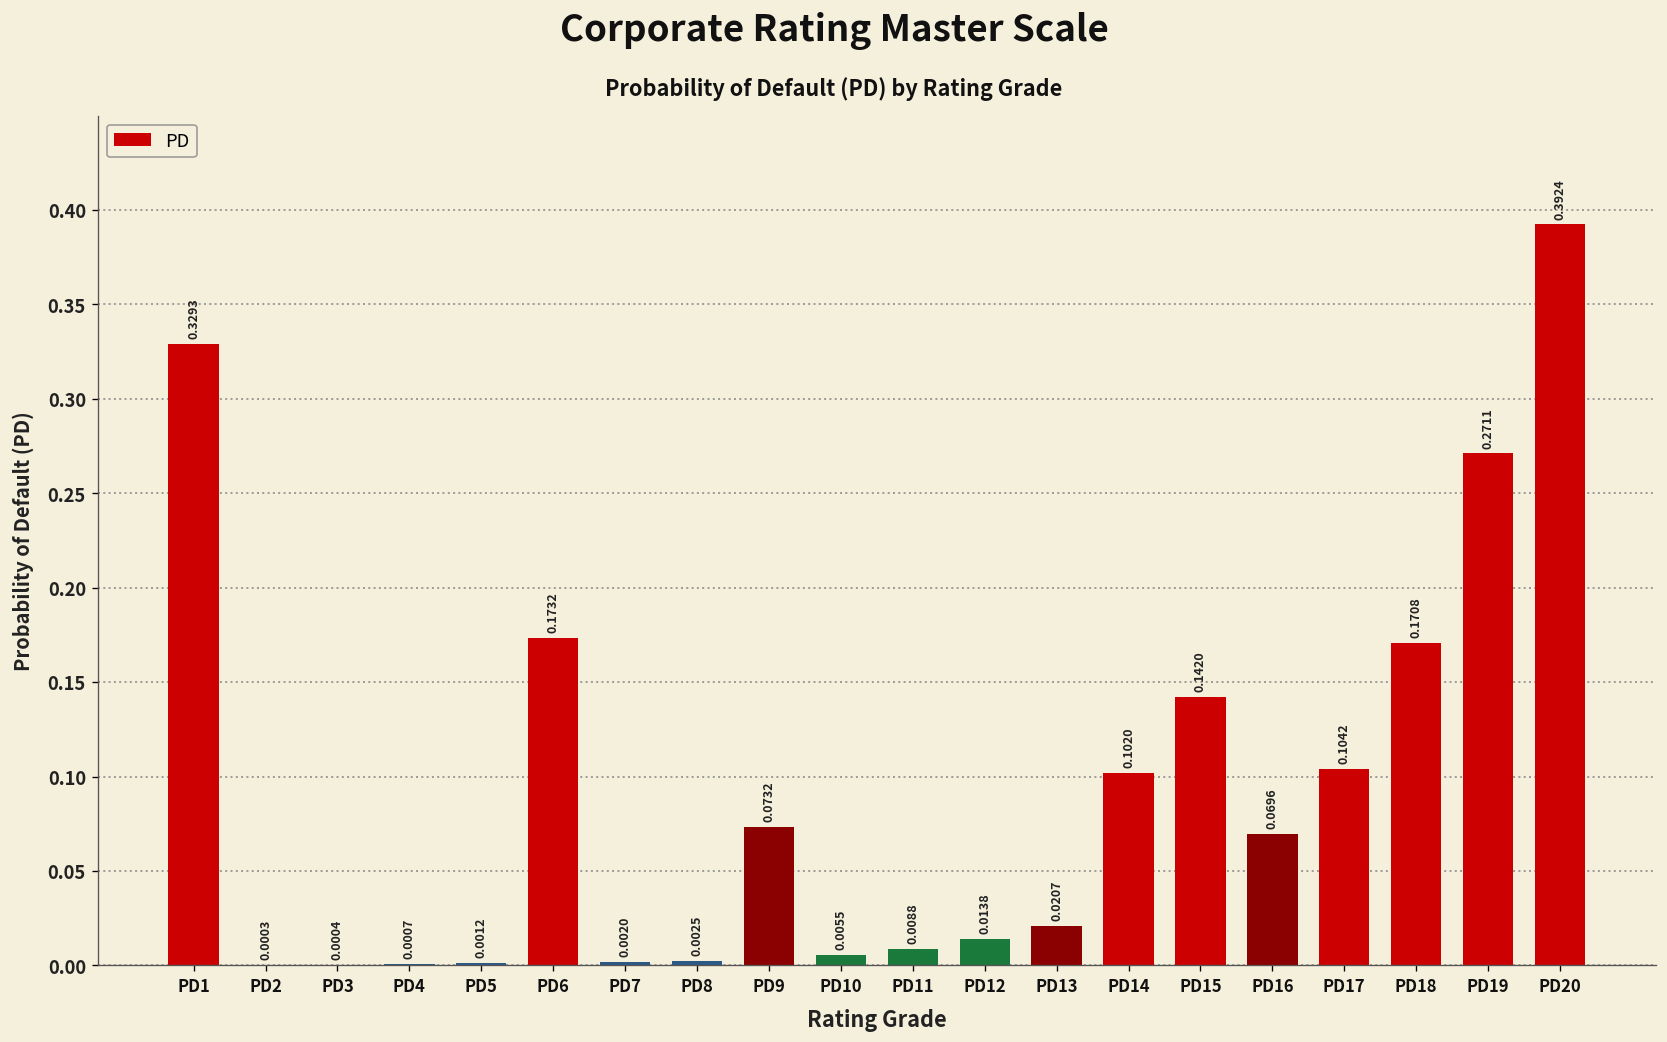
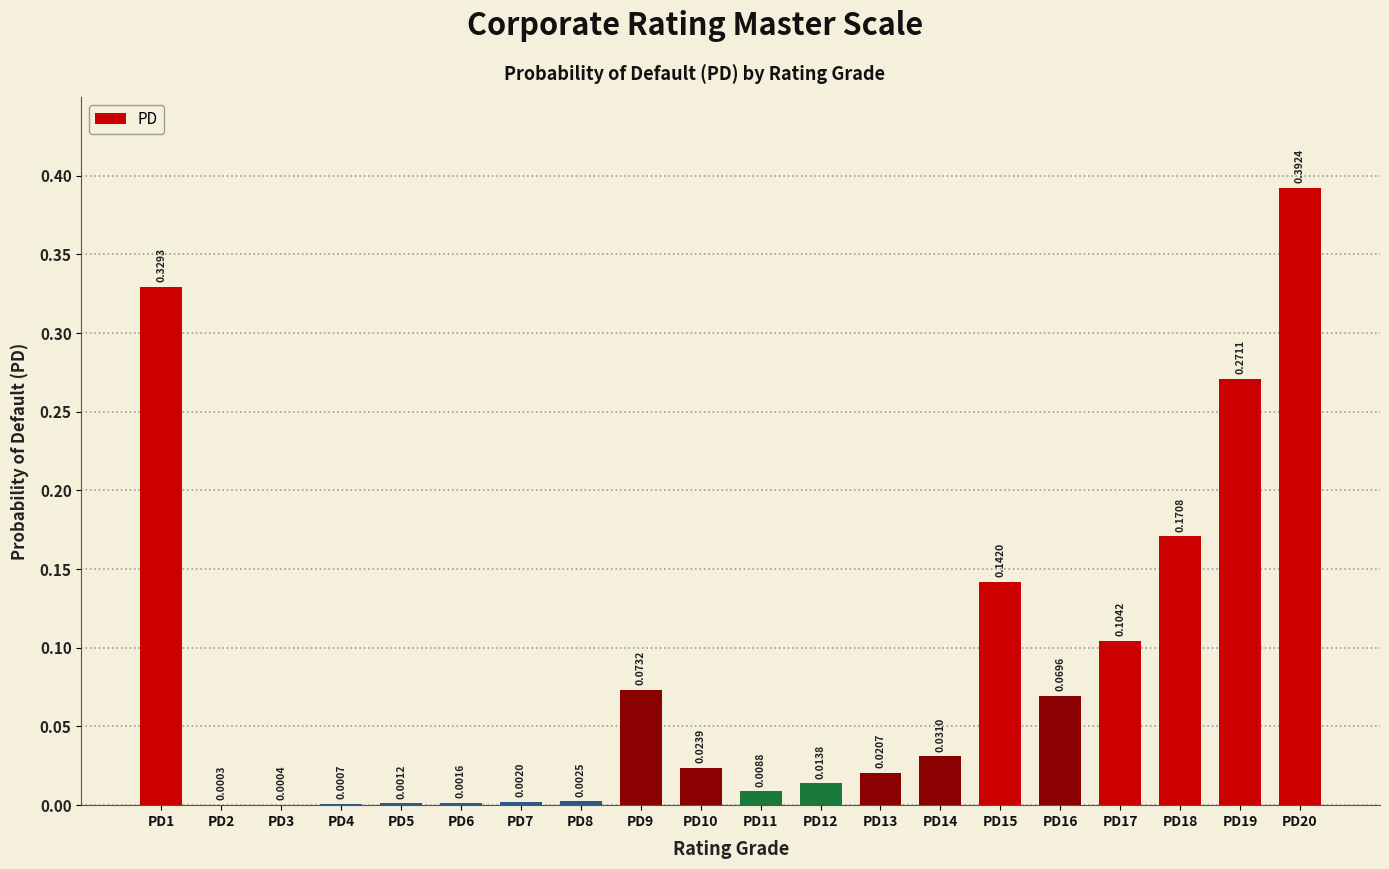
PD6: 0.1732 -> 0.0016
PD10: 0.0055 -> 0.0239
PD14: 0.1020 -> 0.0310
